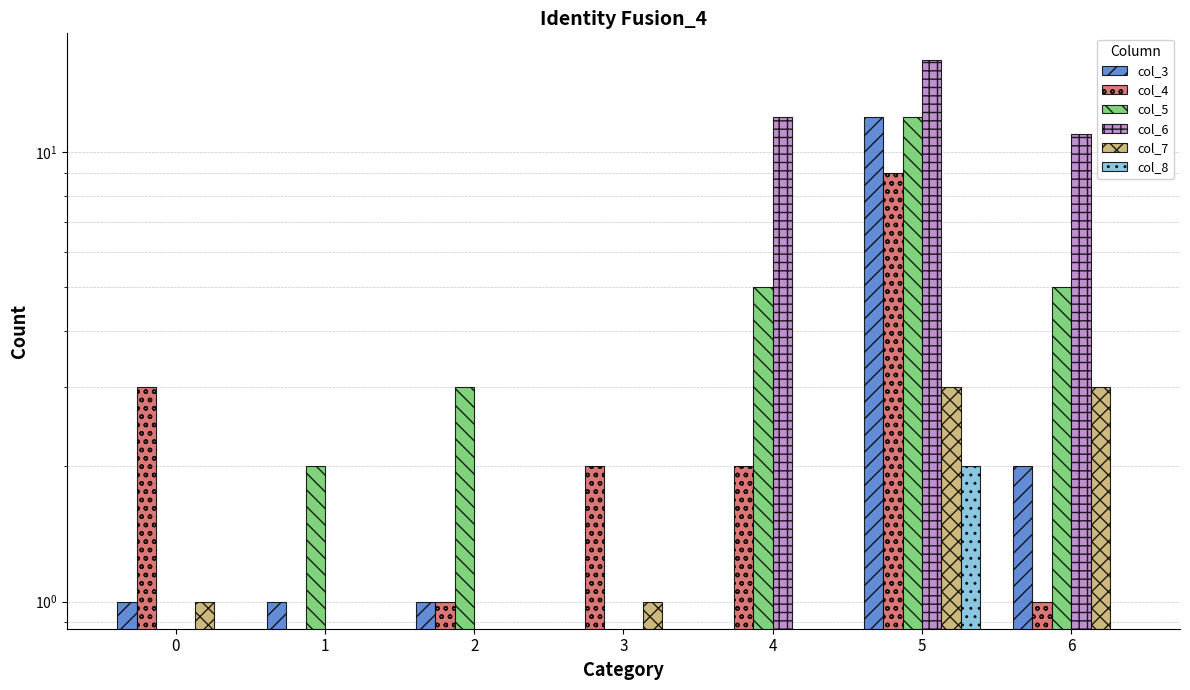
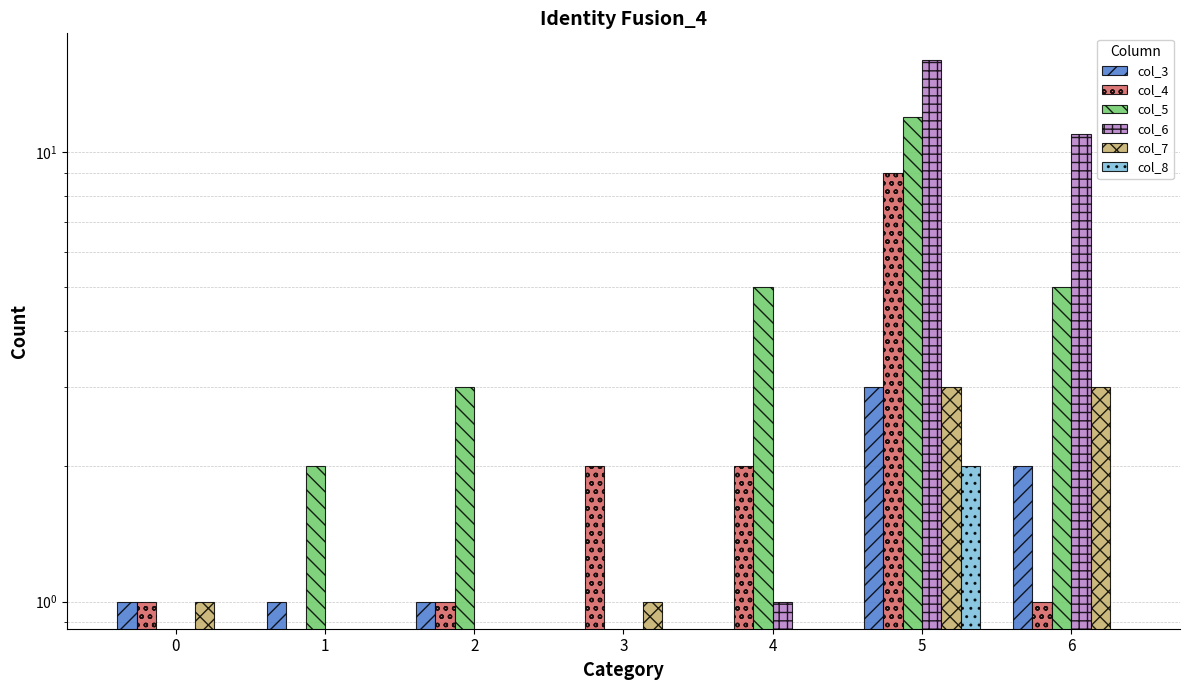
col_4, 0: 3 -> 1
col_6, 4: 12 -> 1
col_3, 5: 12 -> 3
